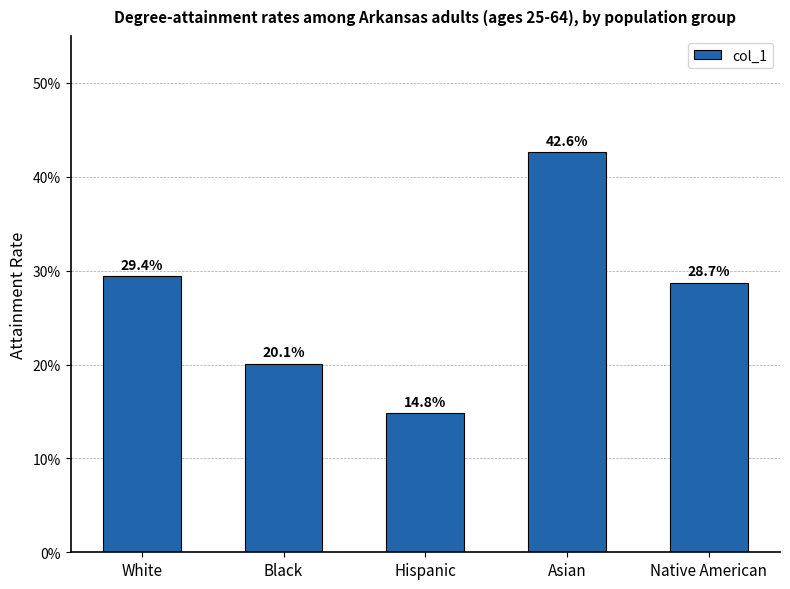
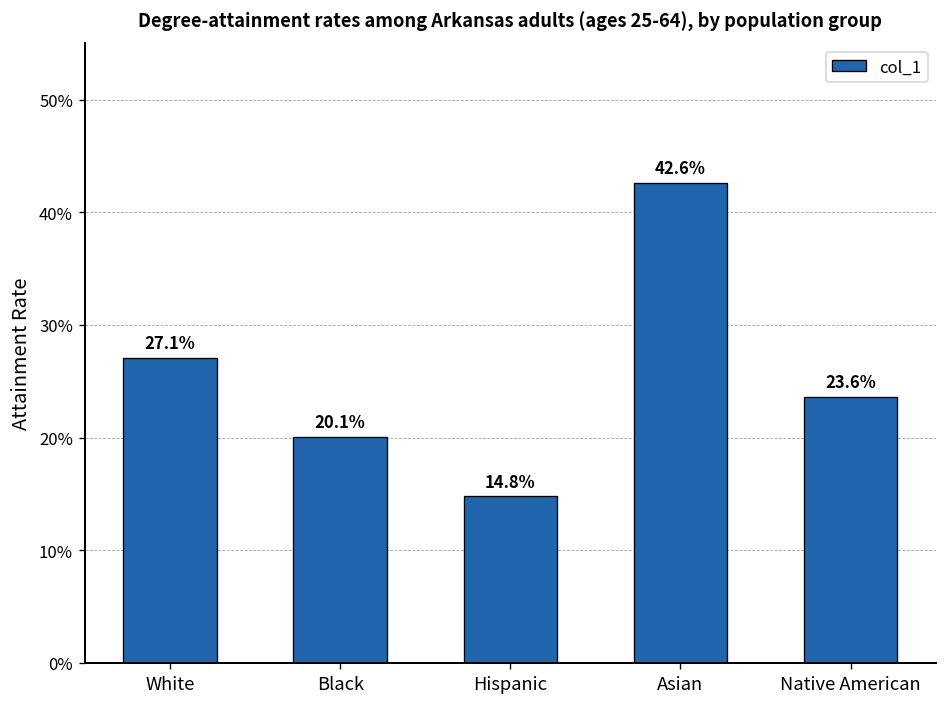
White: 29.4% -> 27.1%
Native American: 28.7% -> 23.6%
